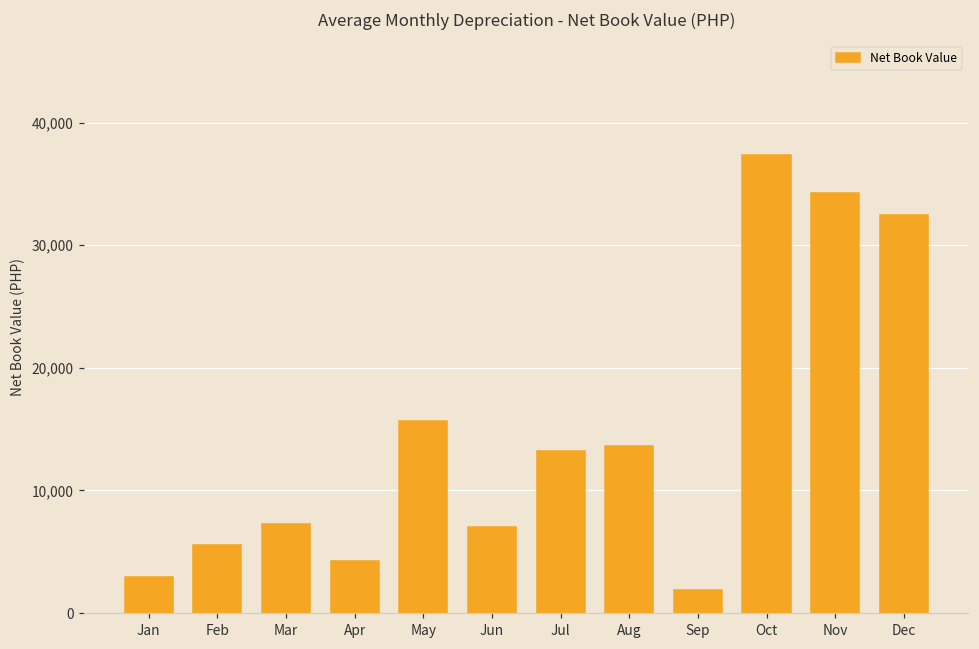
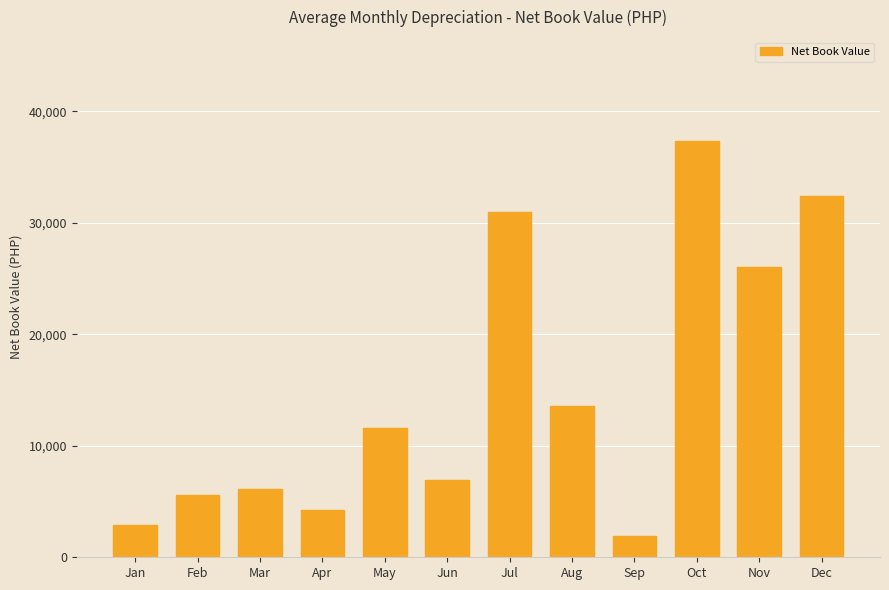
Mar: 7,300 -> 6,100
May: 15,700 -> 11,600
Jul: 13,200 -> 30,900
Nov: 34,300 -> 26,000
